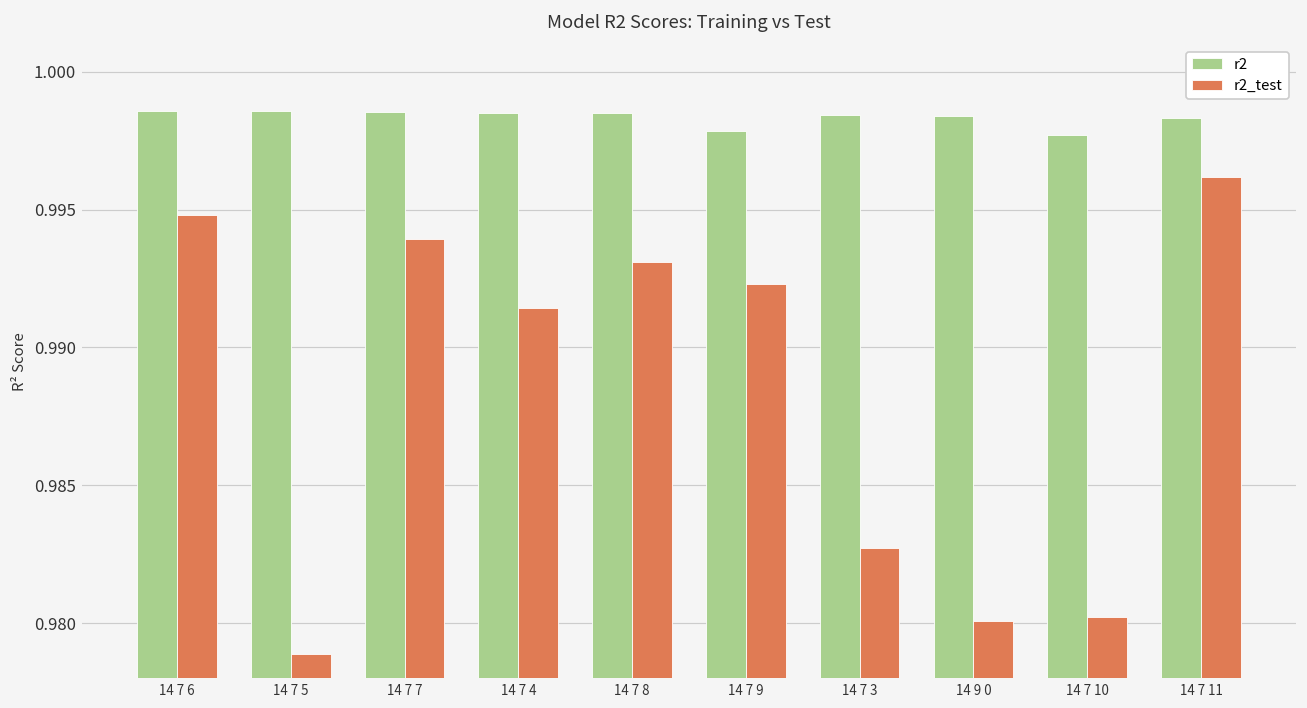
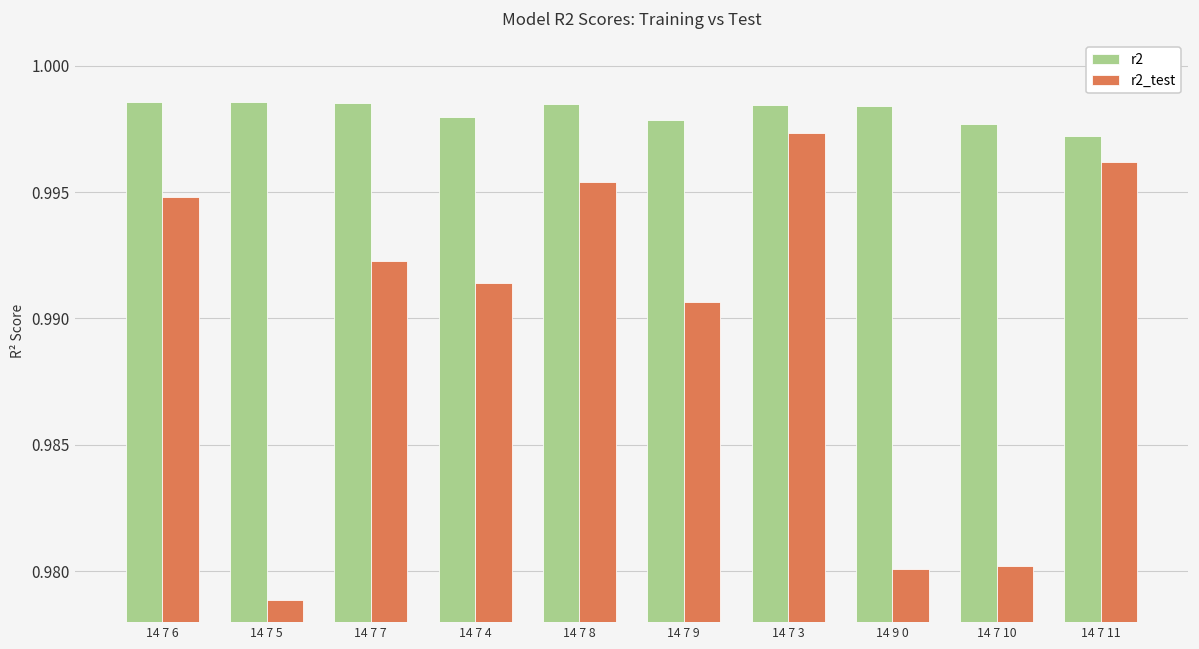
r2_test, 14 7 7: 0.9939 -> 0.9923
r2, 14 7 4: 0.9985 -> 0.9980
r2_test, 14 7 8: 0.9931 -> 0.9954
r2_test, 14 7 9: 0.9923 -> 0.9906
r2_test, 14 7 3: 0.9827 -> 0.9974
r2, 14 7 11: 0.9983 -> 0.9972
